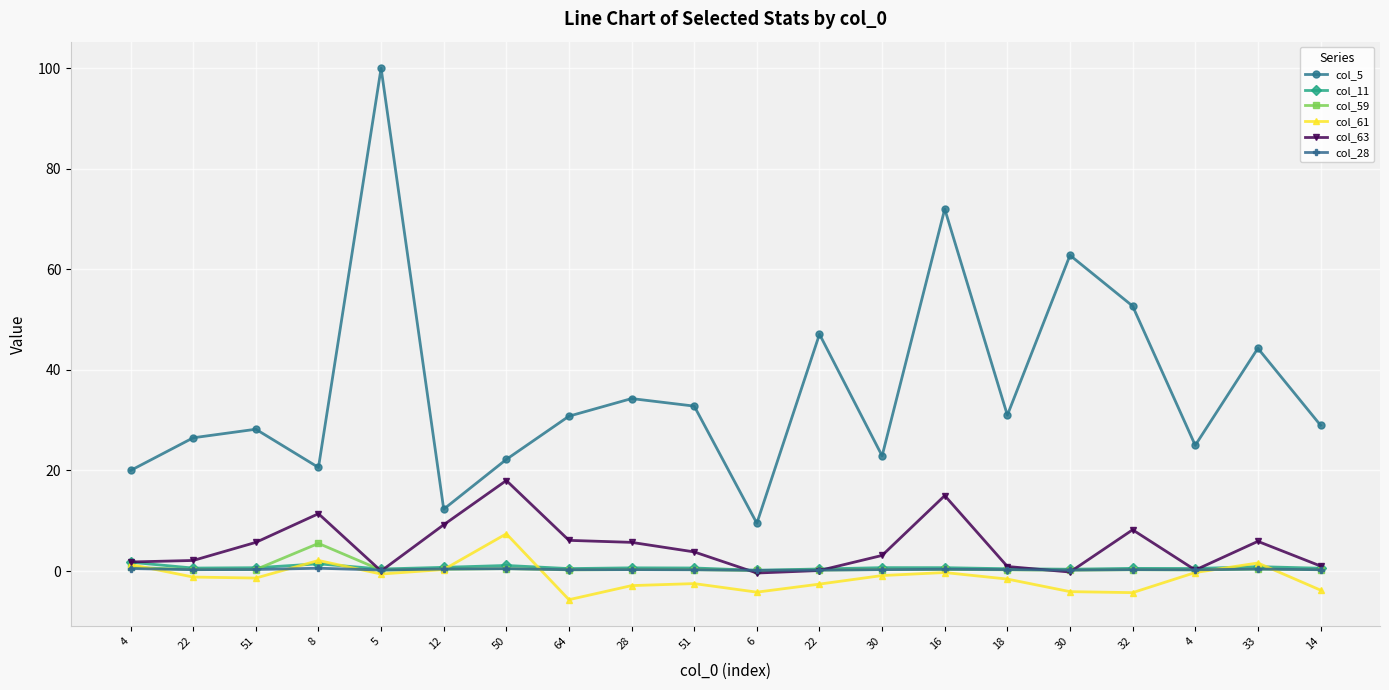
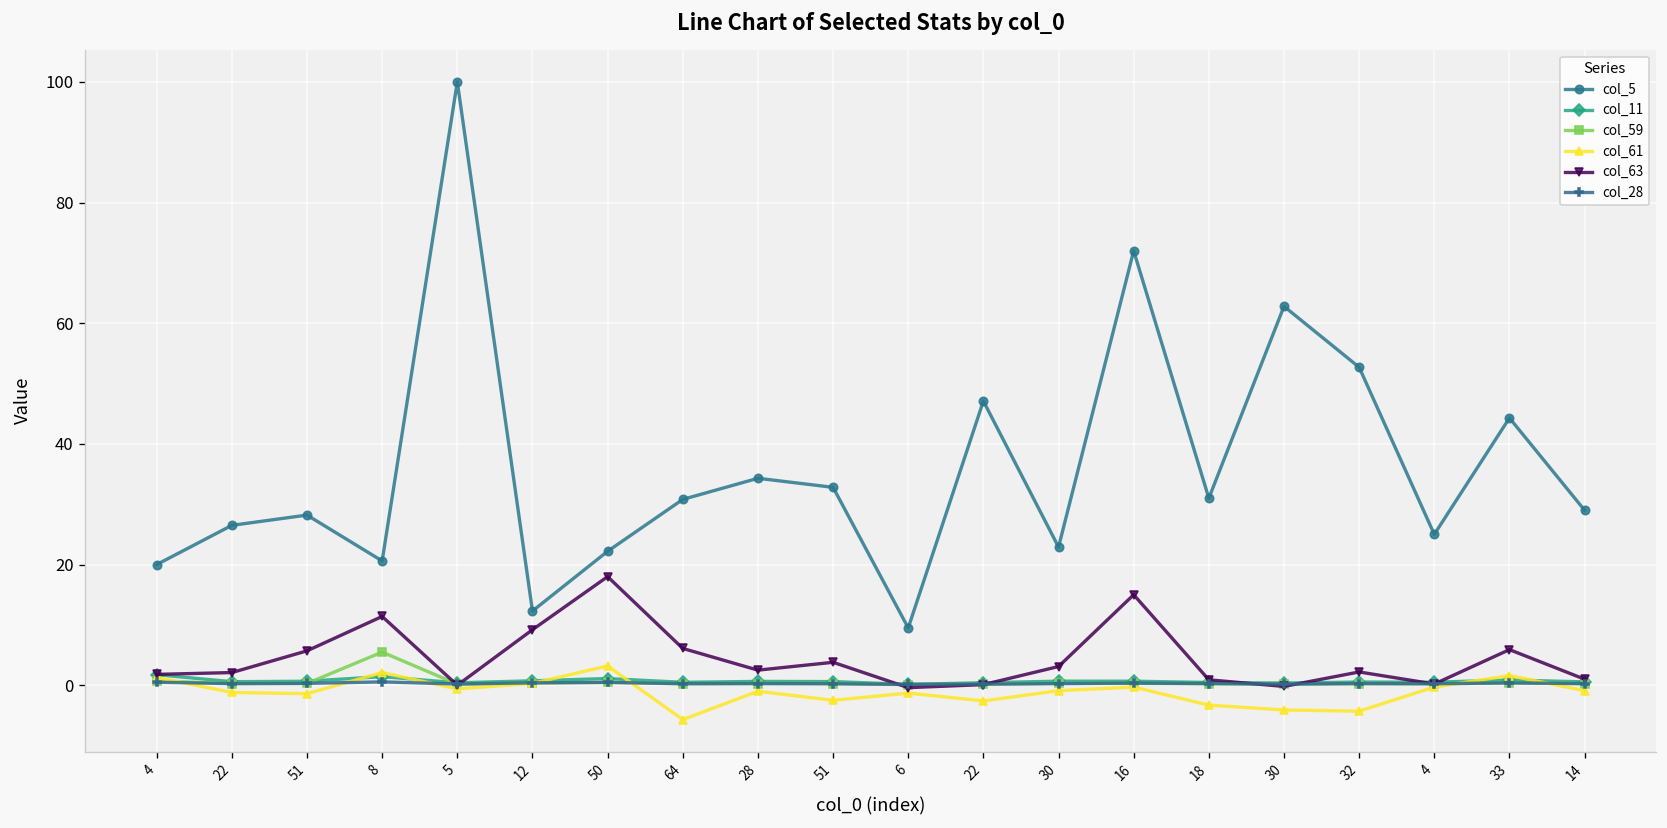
col_61, 50: 7 -> 3
col_61, 28: -3 -> -1
col_63, 28: 6 -> 3
col_61, 6: -4 -> -1
col_61, 18: -2 -> -3
col_63, 32: 8 -> 2
col_61, 14: -4 -> -1
